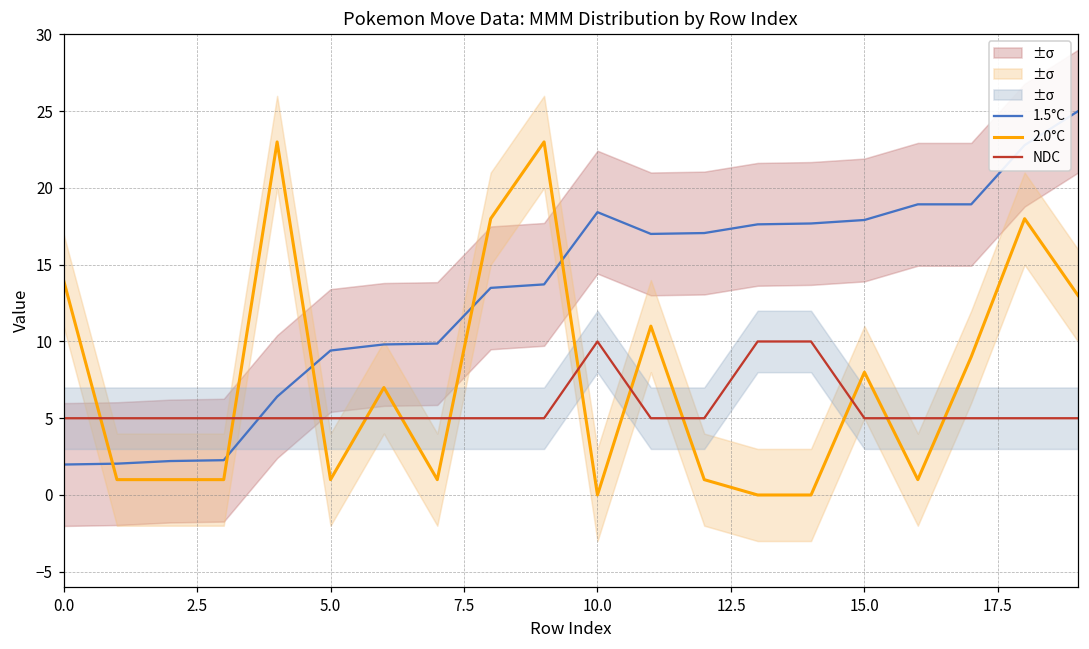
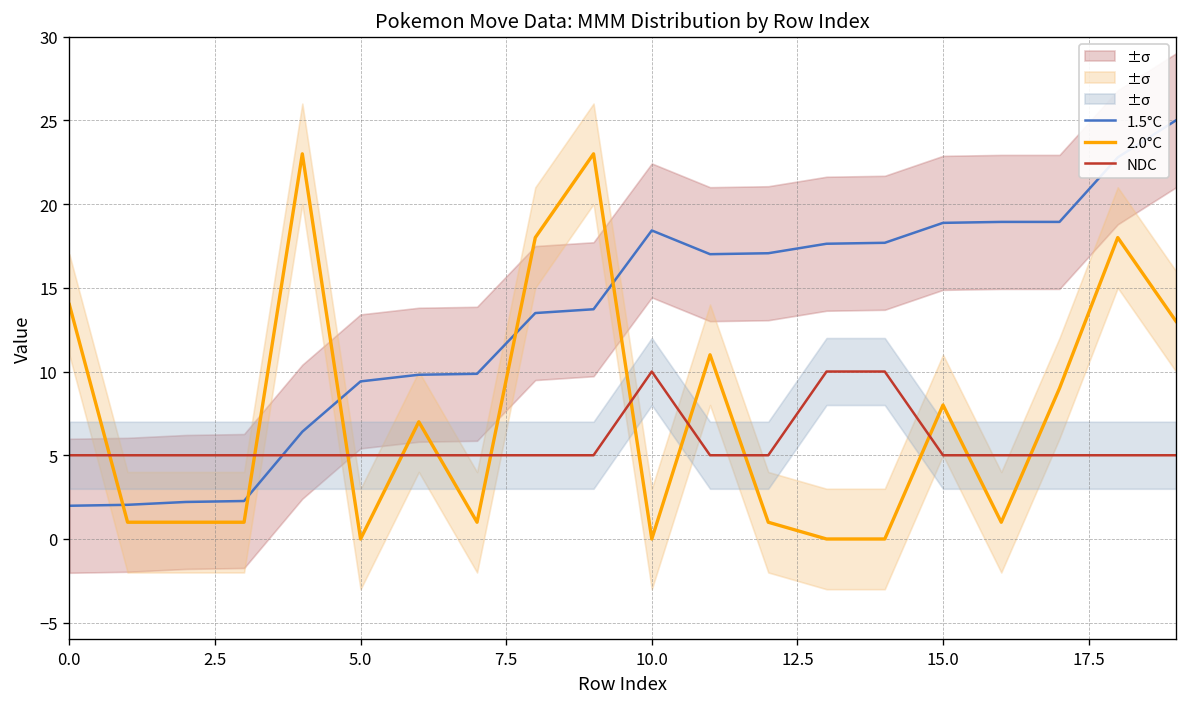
2.0°C, 5.0: 1 -> 0
1.5°C, 15.0: 17.9 -> 18.9
